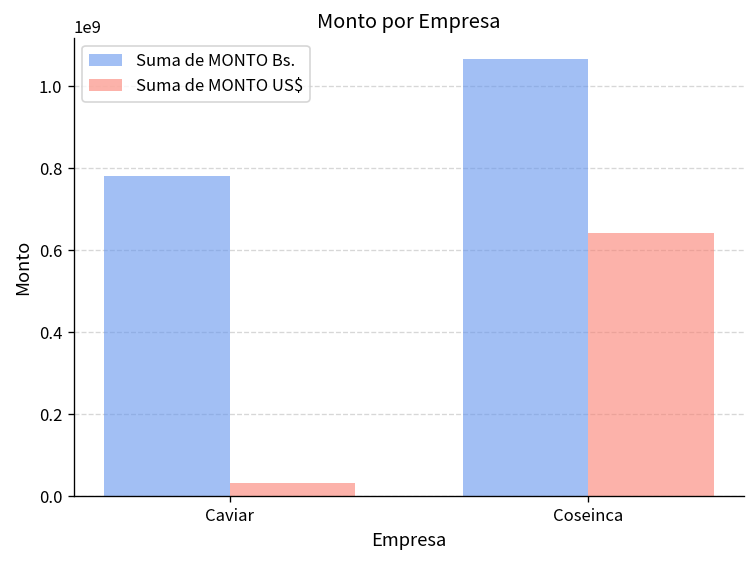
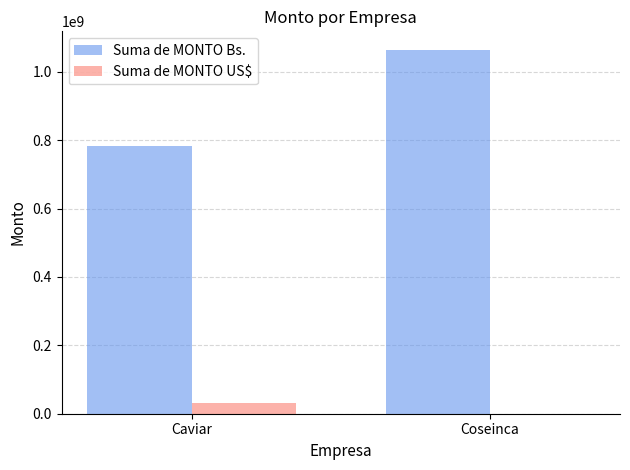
Suma de MONTO US$, Coseinca: 640000000 -> 0
